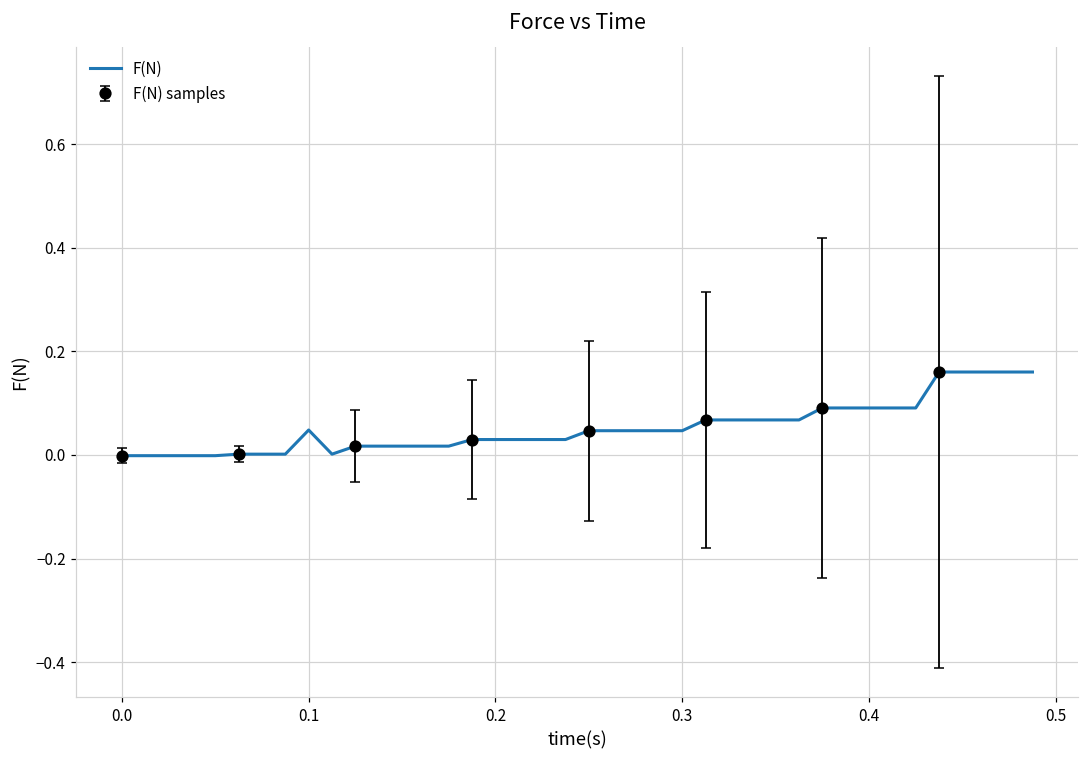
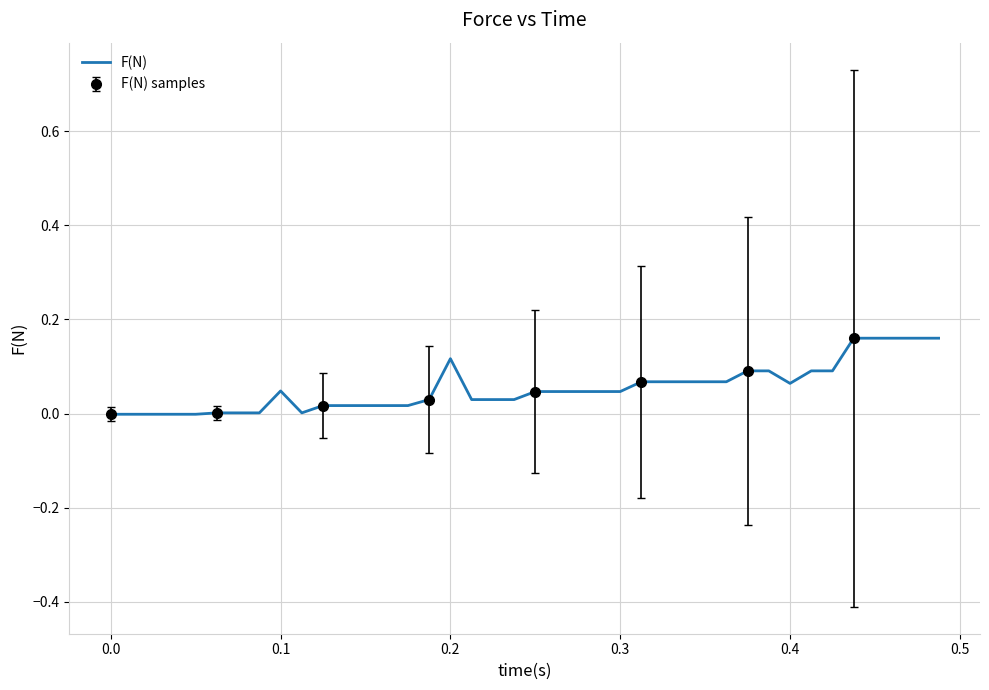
F(N), 0.2: 0.03 -> 0.12
F(N), 0.4: 0.09 -> 0.06
